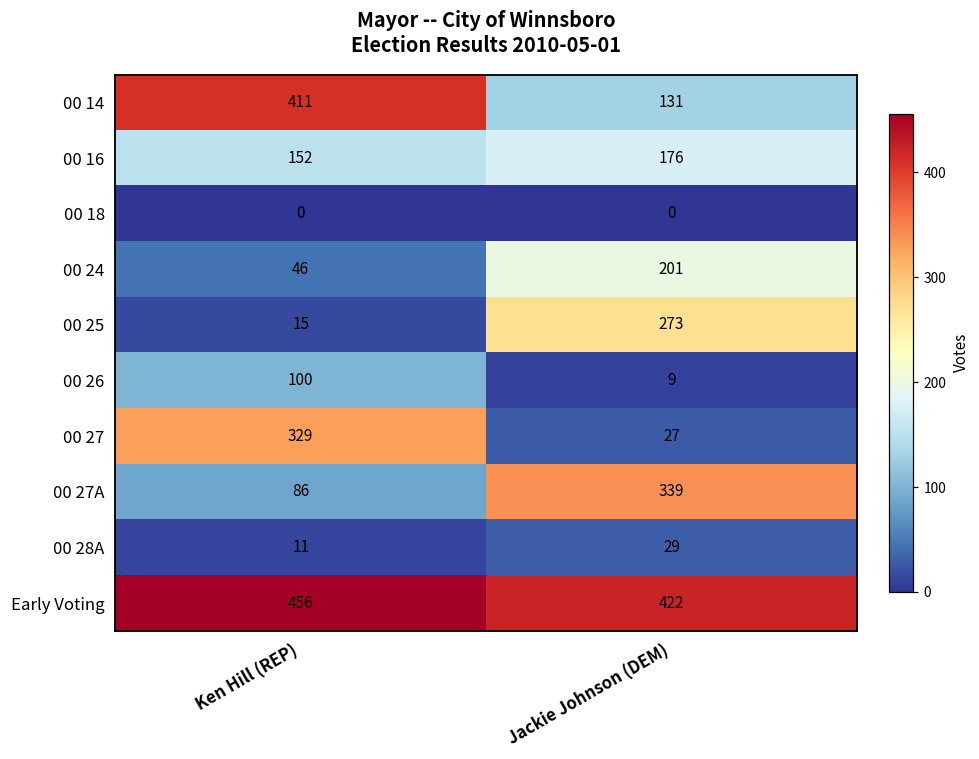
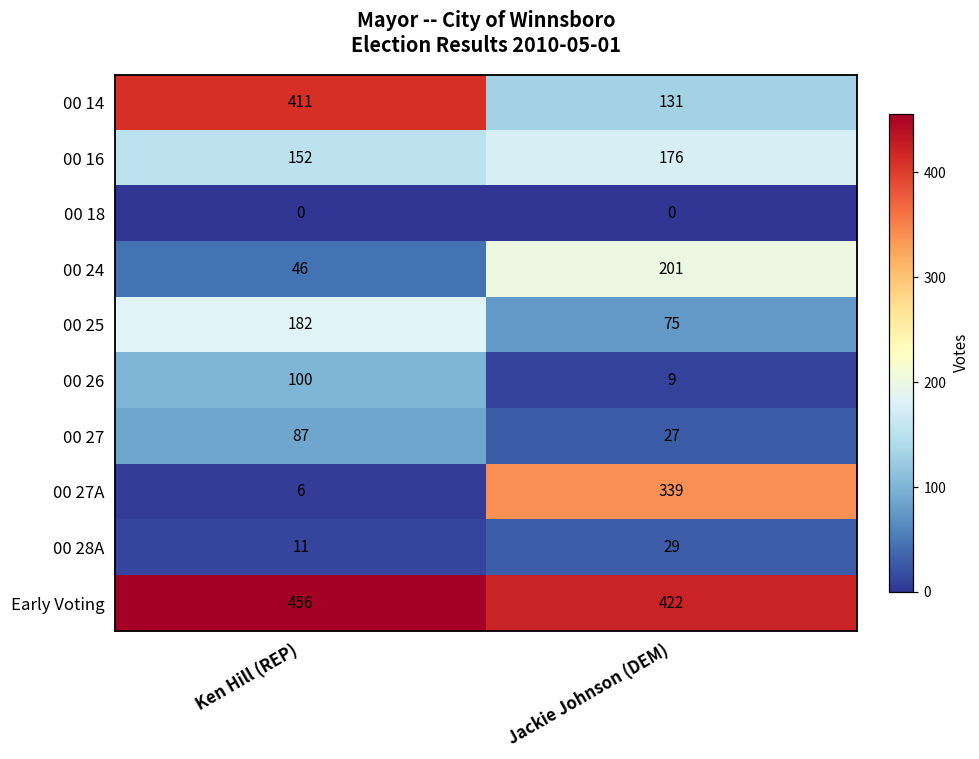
00 25, Ken Hill (REP): 15 -> 182
00 25, Jackie Johnson (DEM): 273 -> 75
00 27, Ken Hill (REP): 329 -> 87
00 27A, Ken Hill (REP): 86 -> 6
